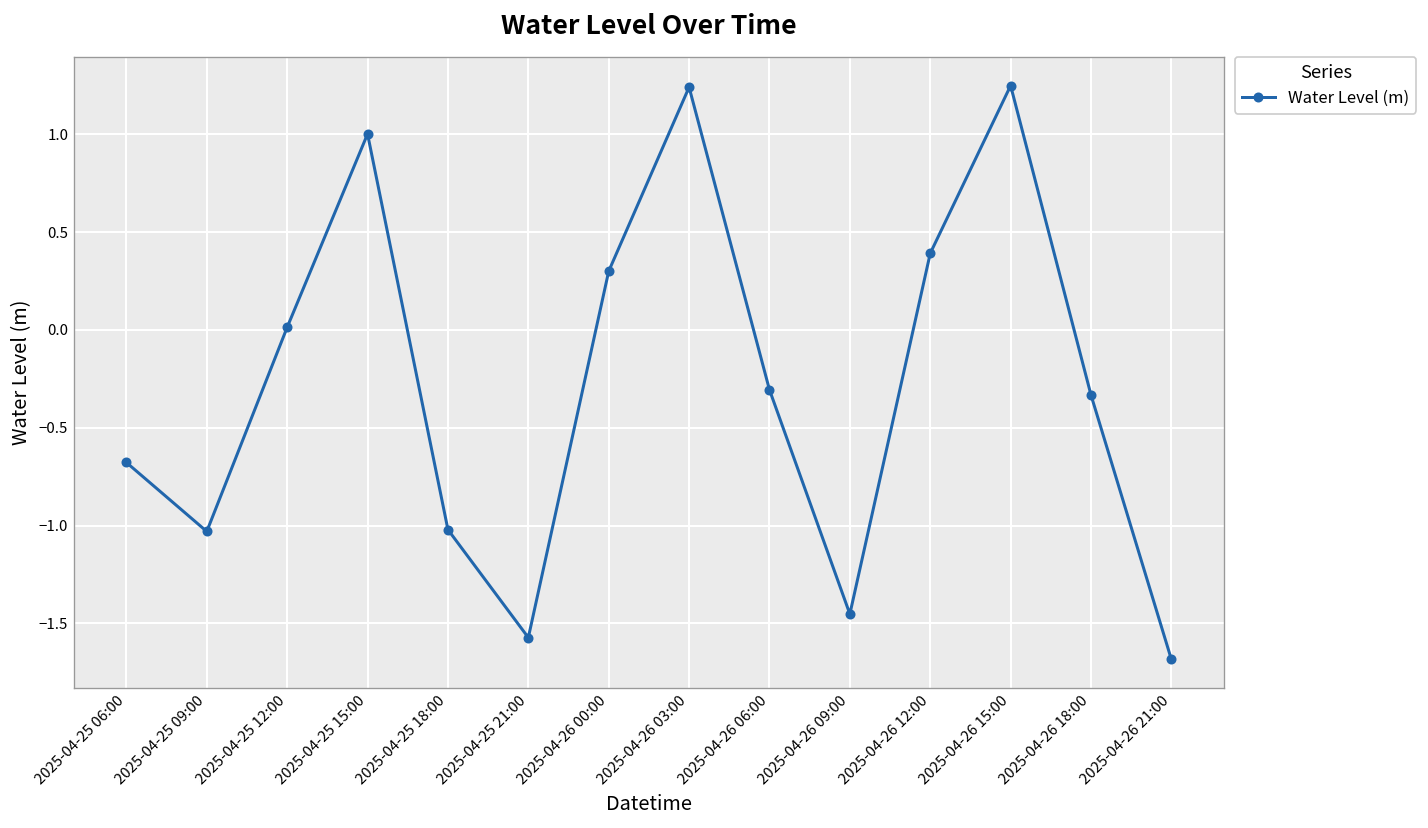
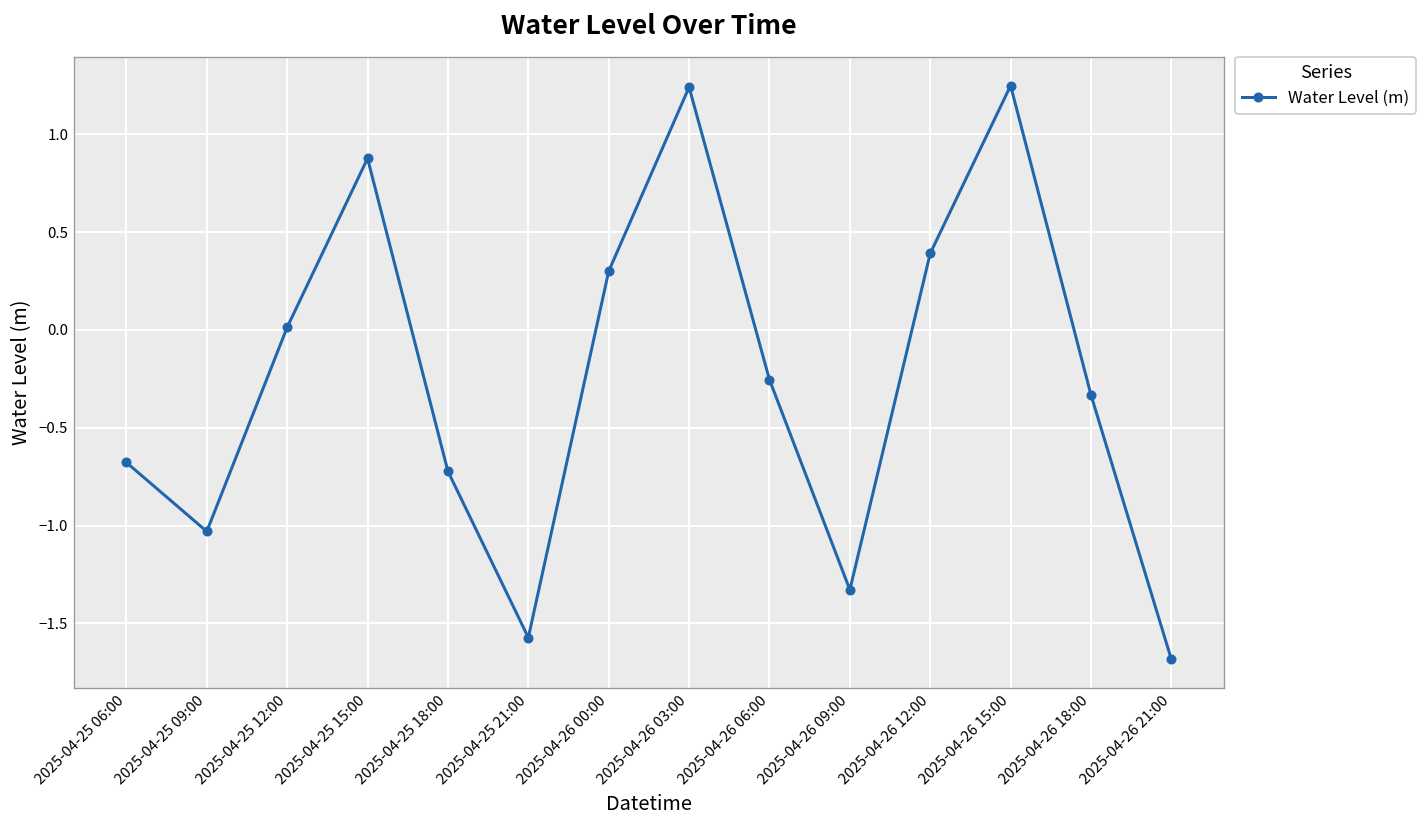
2025-04-25 15:00: 1.00 -> 0.88
2025-04-25 18:00: -1.02 -> -0.72
2025-04-26 06:00: -0.31 -> -0.25
2025-04-26 09:00: -1.45 -> -1.33
